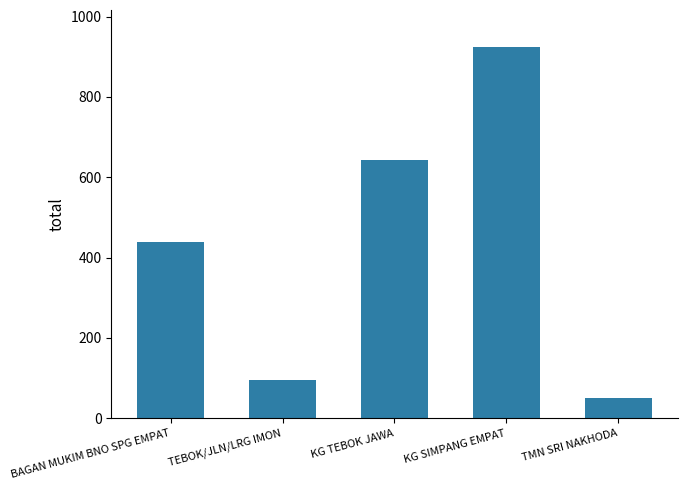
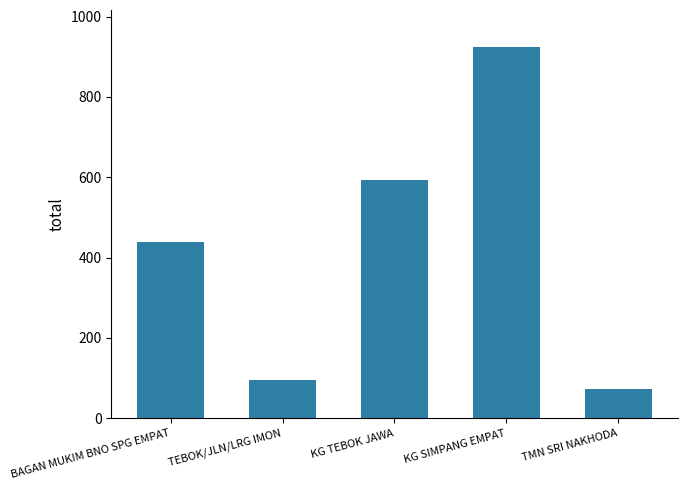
KG TEBOK JAWA: 640 -> 590
TMN SRI NAKHODA: 50 -> 70
